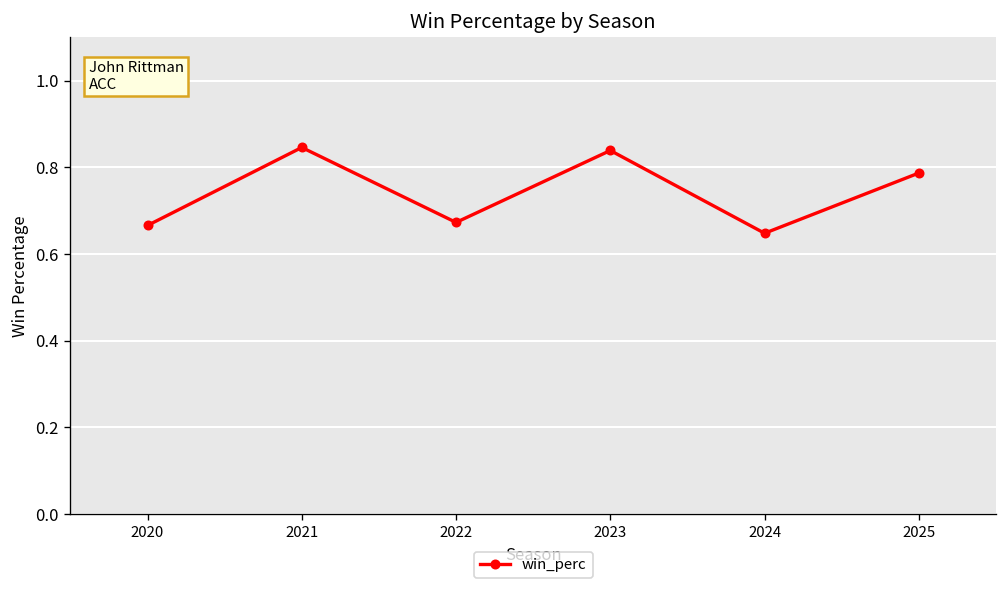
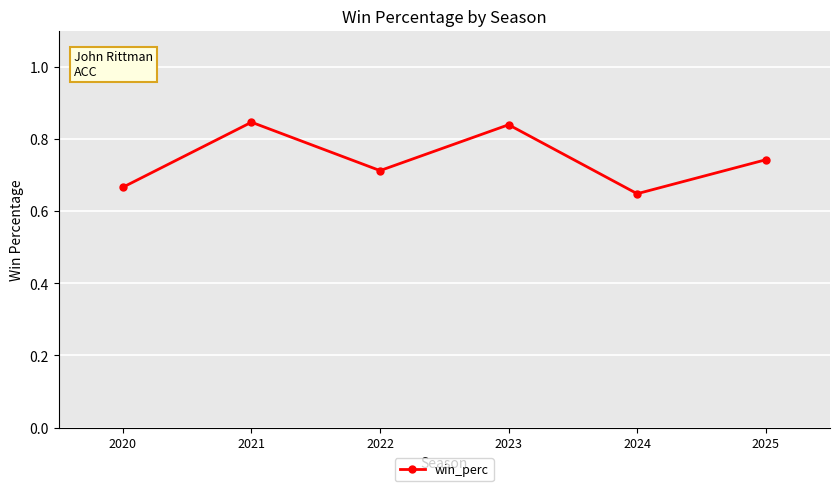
2022: 0.67 -> 0.71
2025: 0.79 -> 0.74
